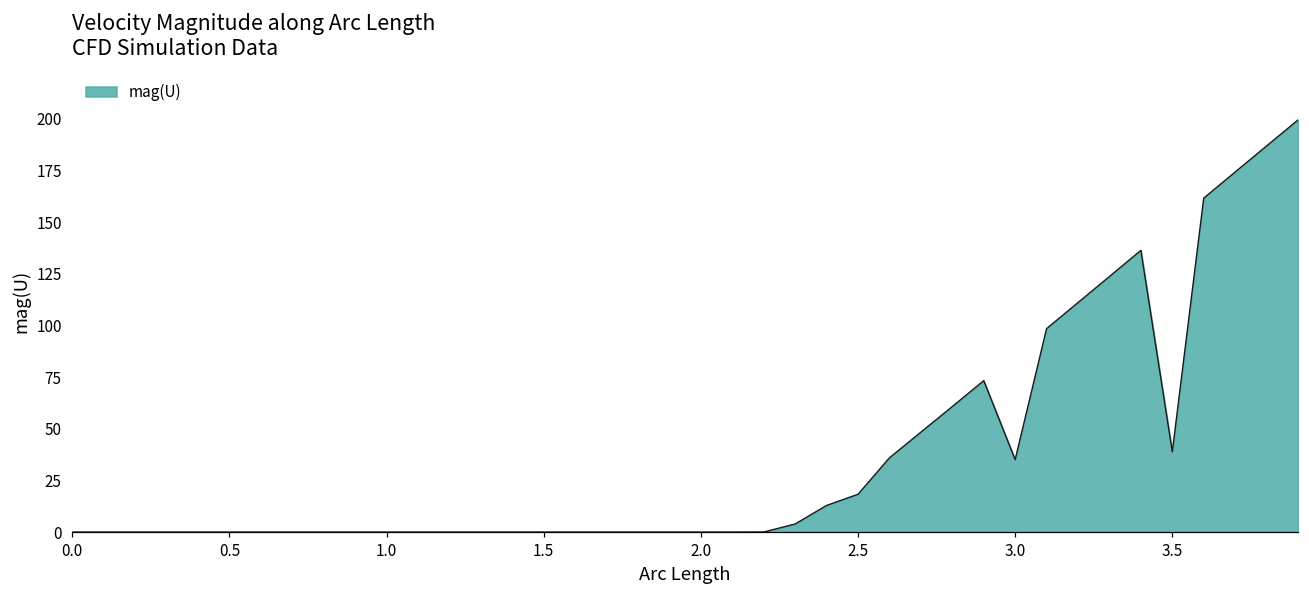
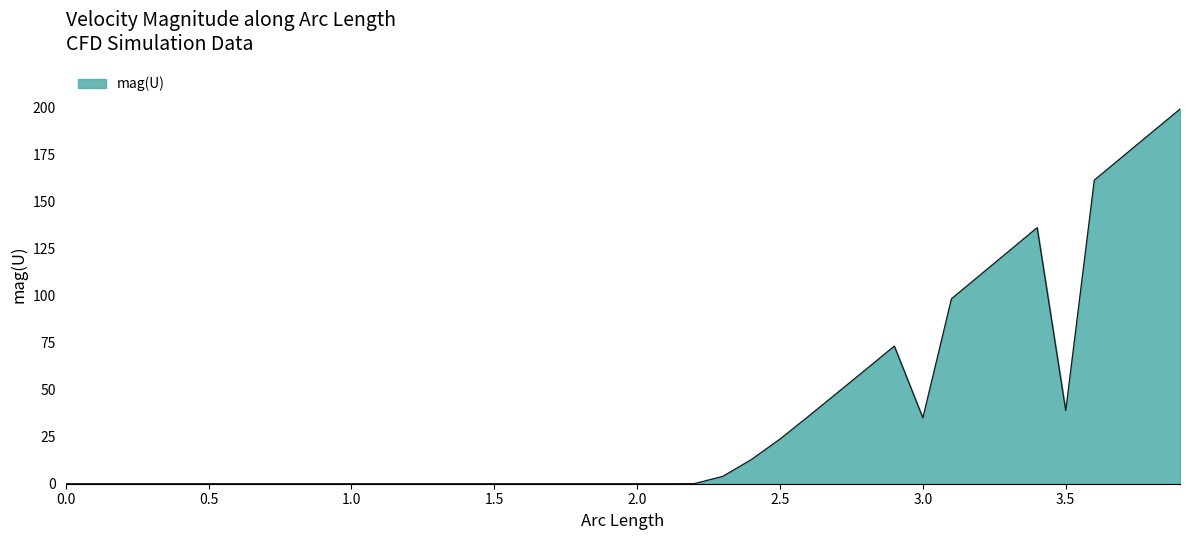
2.5: 18 -> 24
